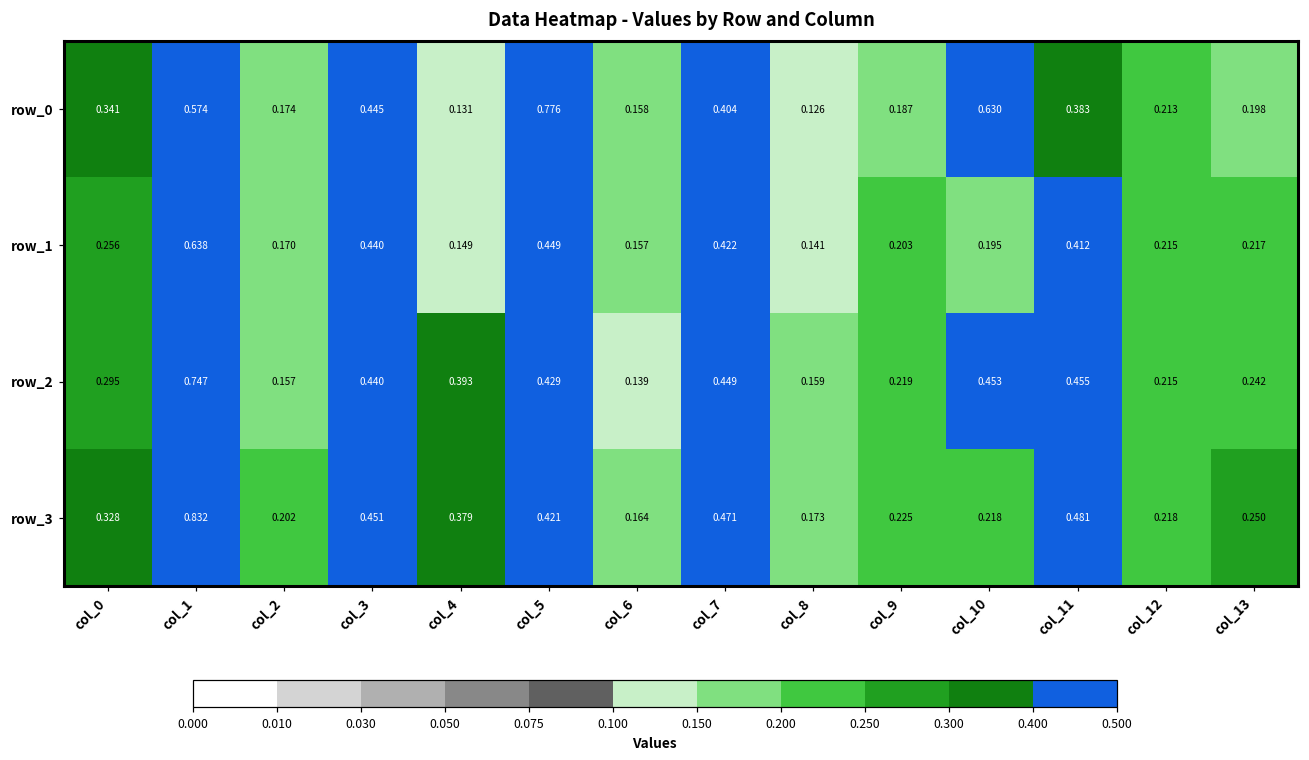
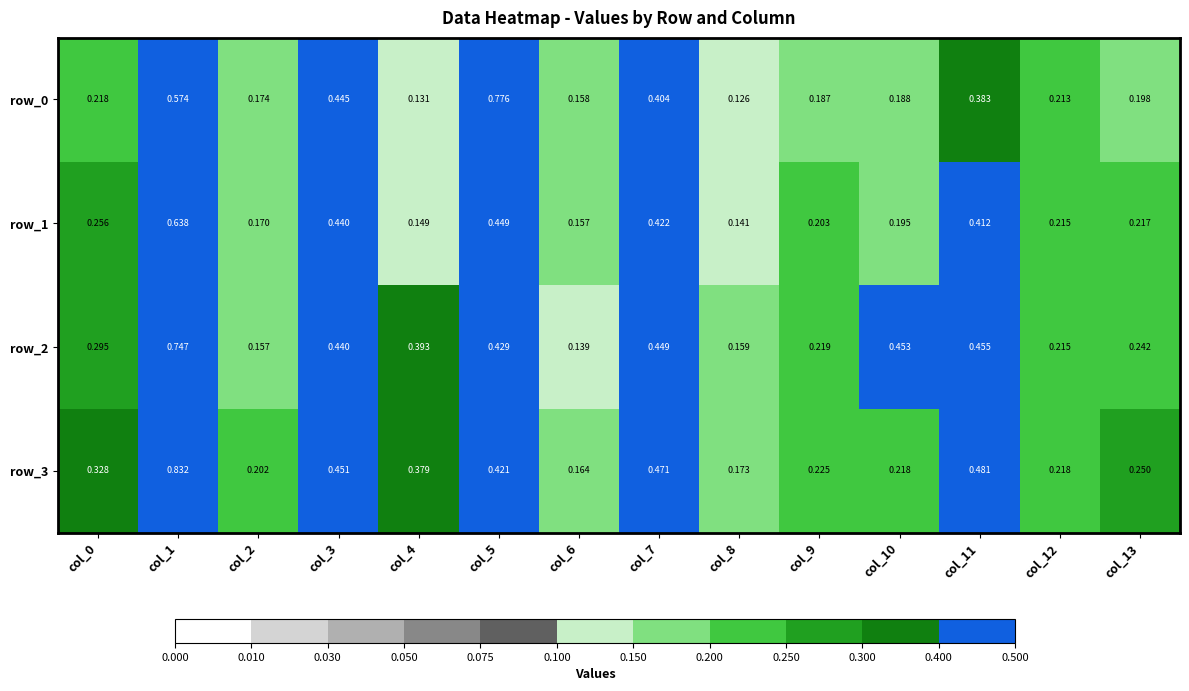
Data Heatmap - Values by Row and Column, row_0, col_0: 0.341 -> 0.218
Data Heatmap - Values by Row and Column, row_0, col_10: 0.630 -> 0.188
